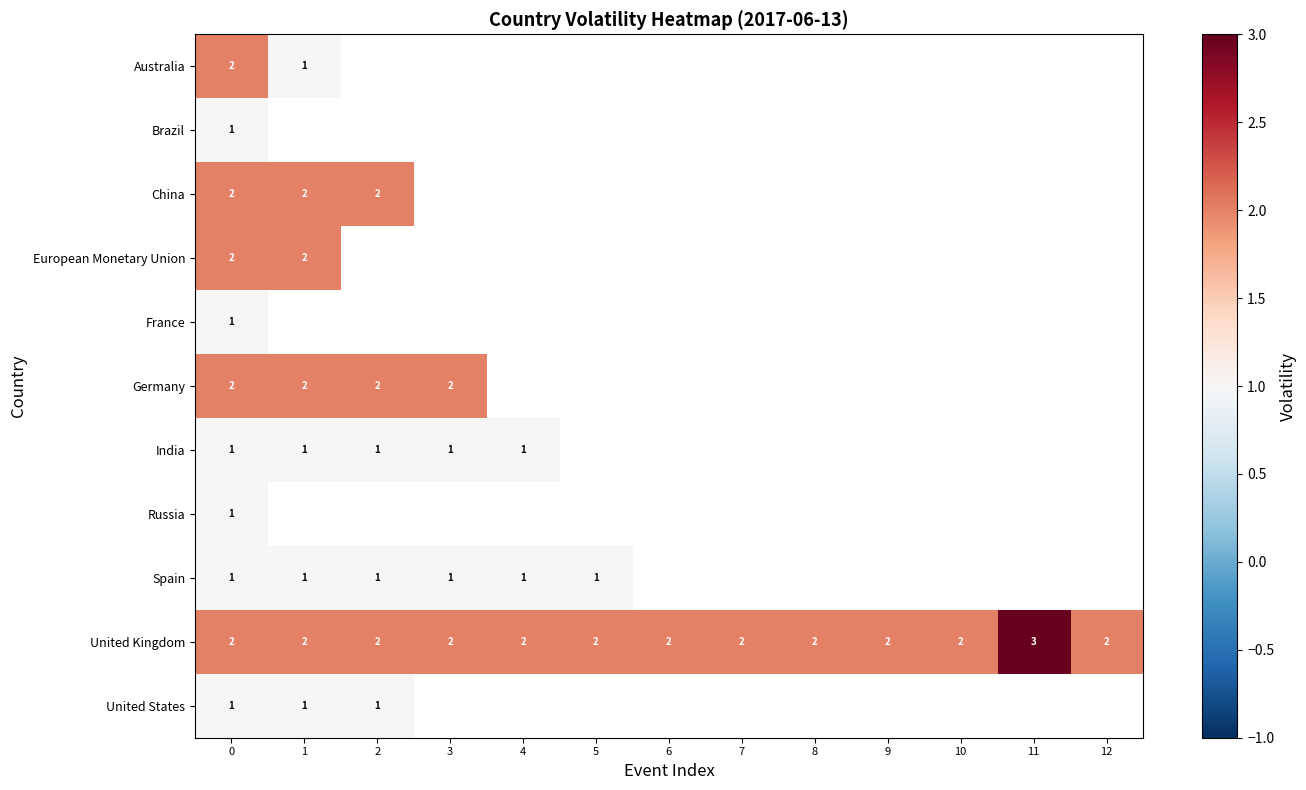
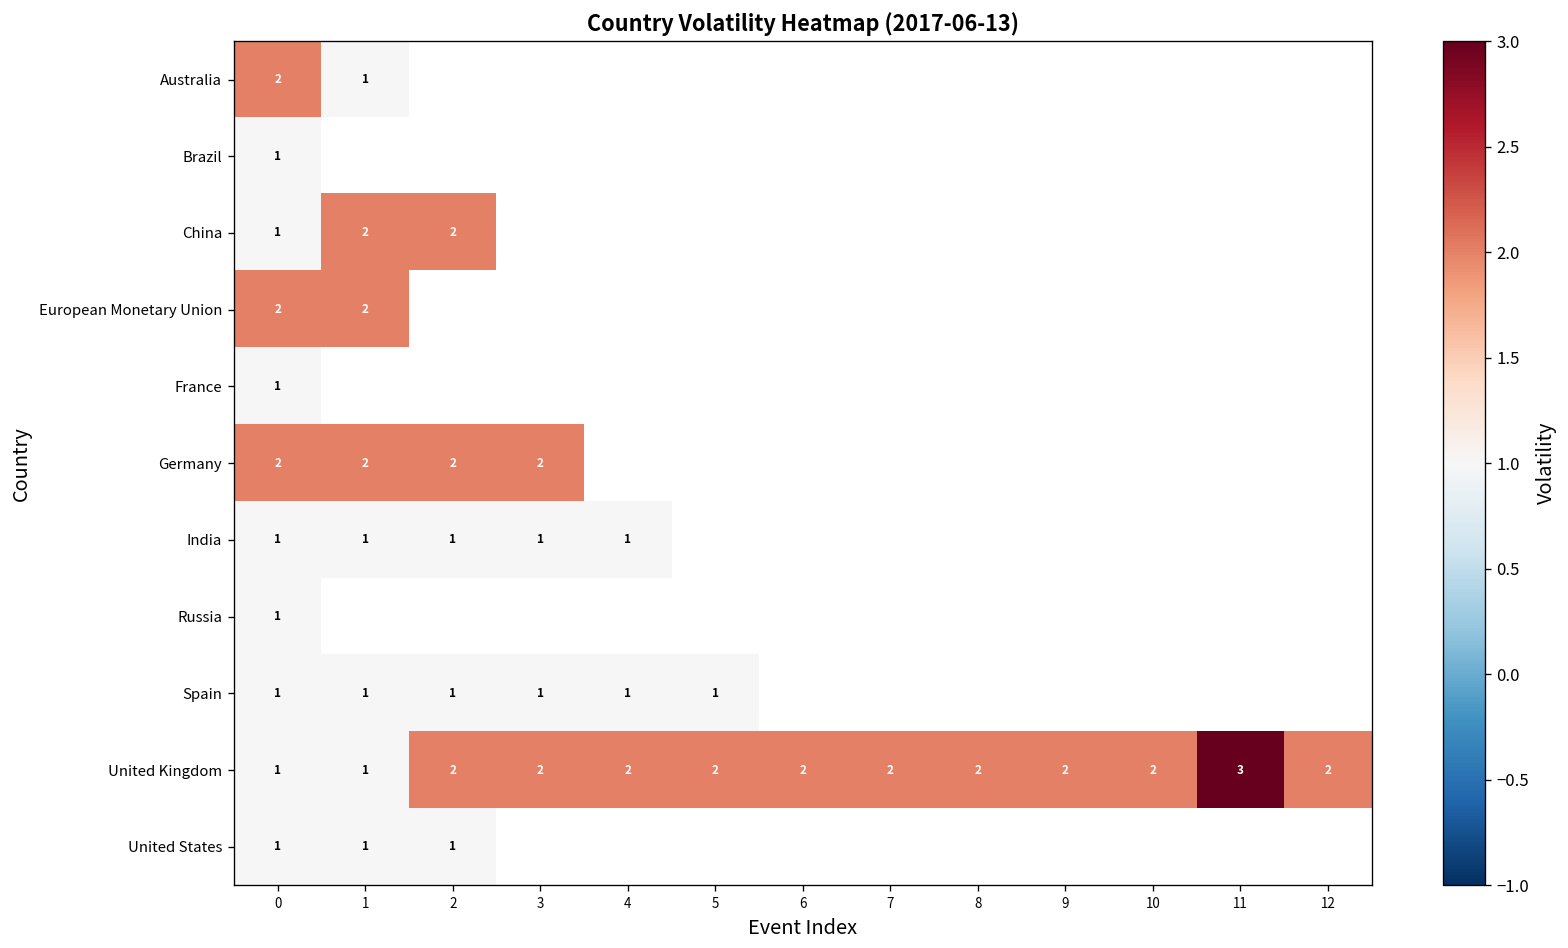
China, 0: 2 -> 1
United Kingdom, 0: 2 -> 1
United Kingdom, 1: 2 -> 1
